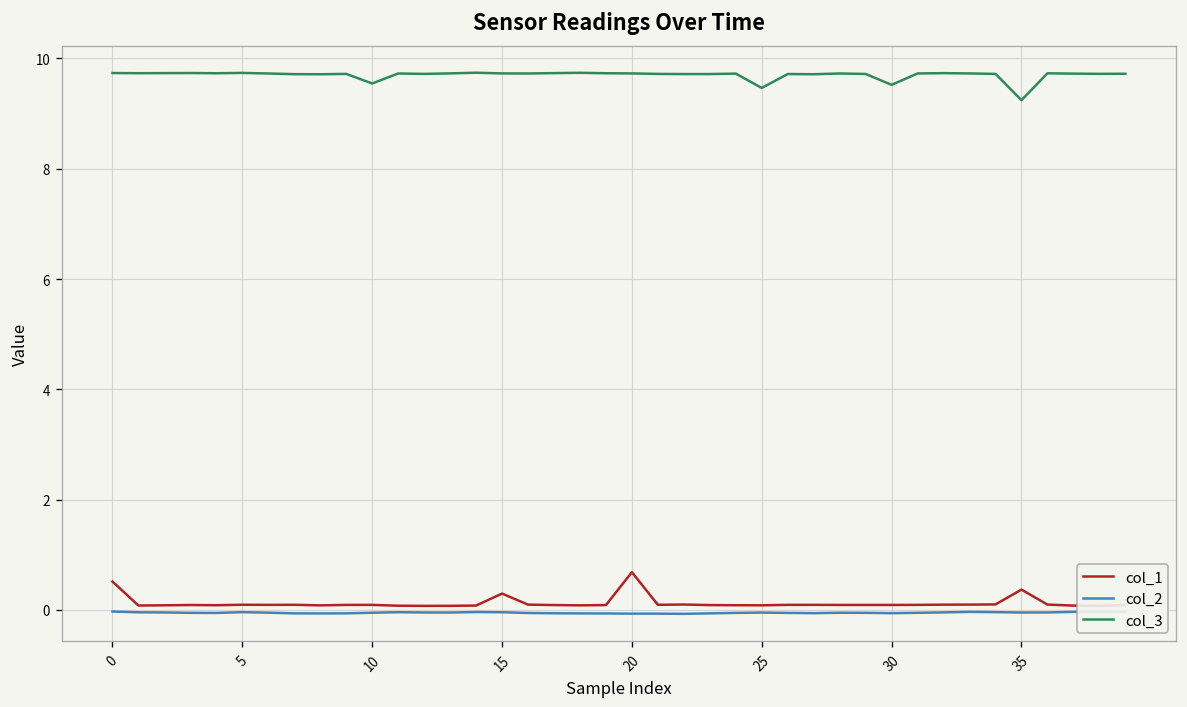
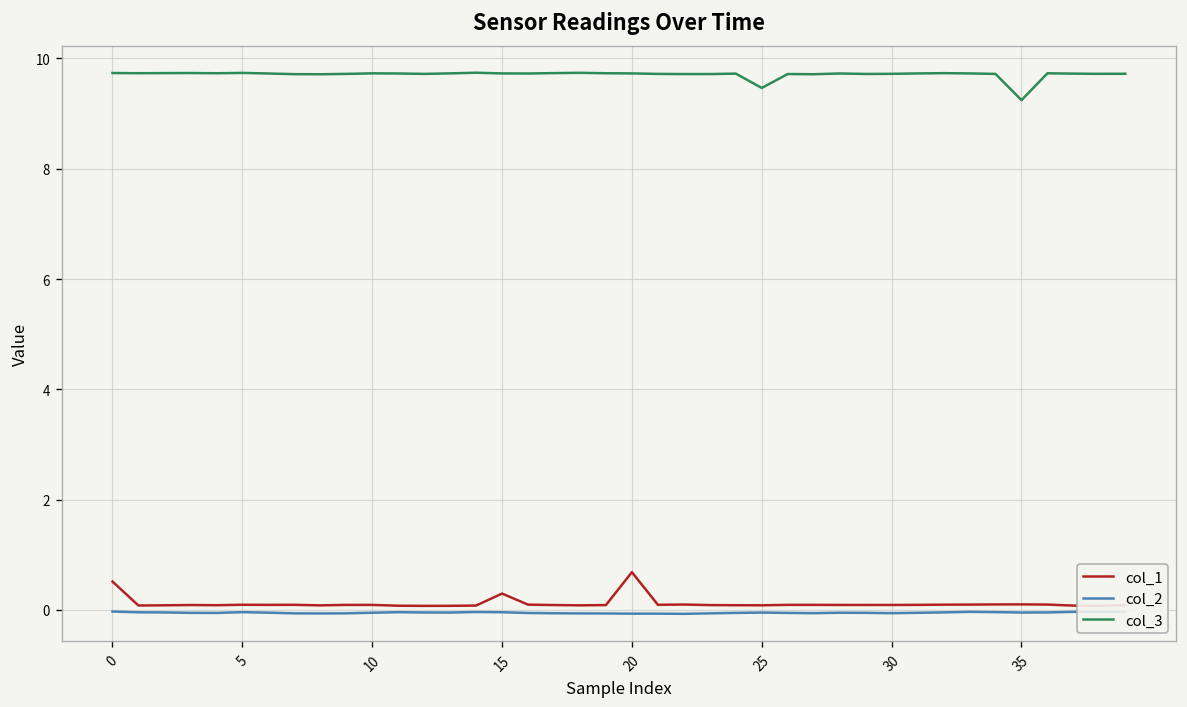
col_3, 10: 9.5 -> 9.7
col_3, 30: 9.5 -> 9.7
col_1, 35: 0.4 -> 0.1
